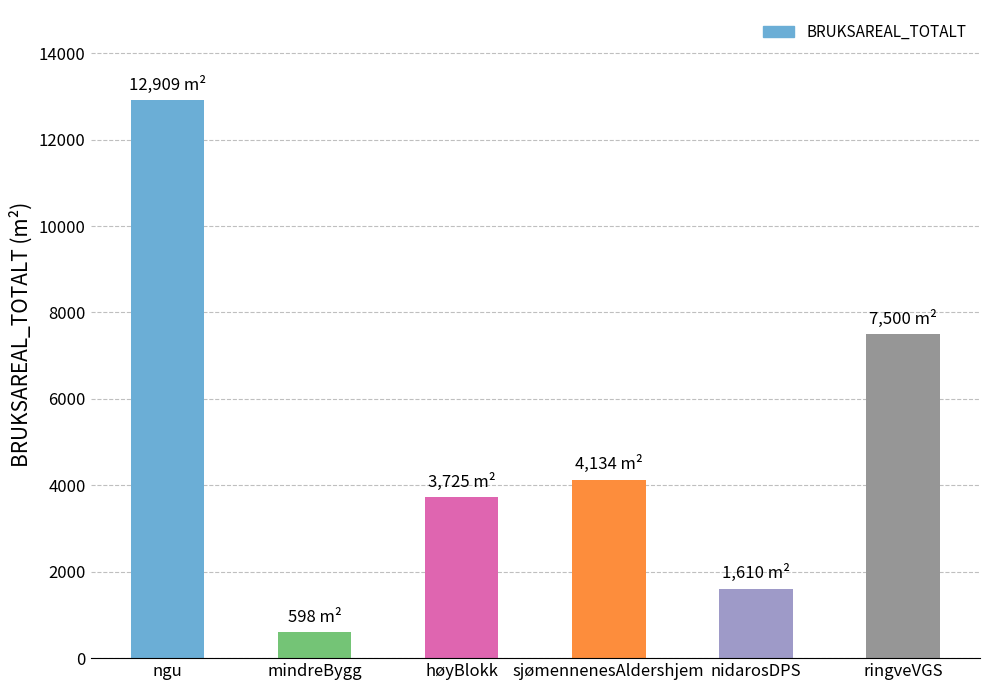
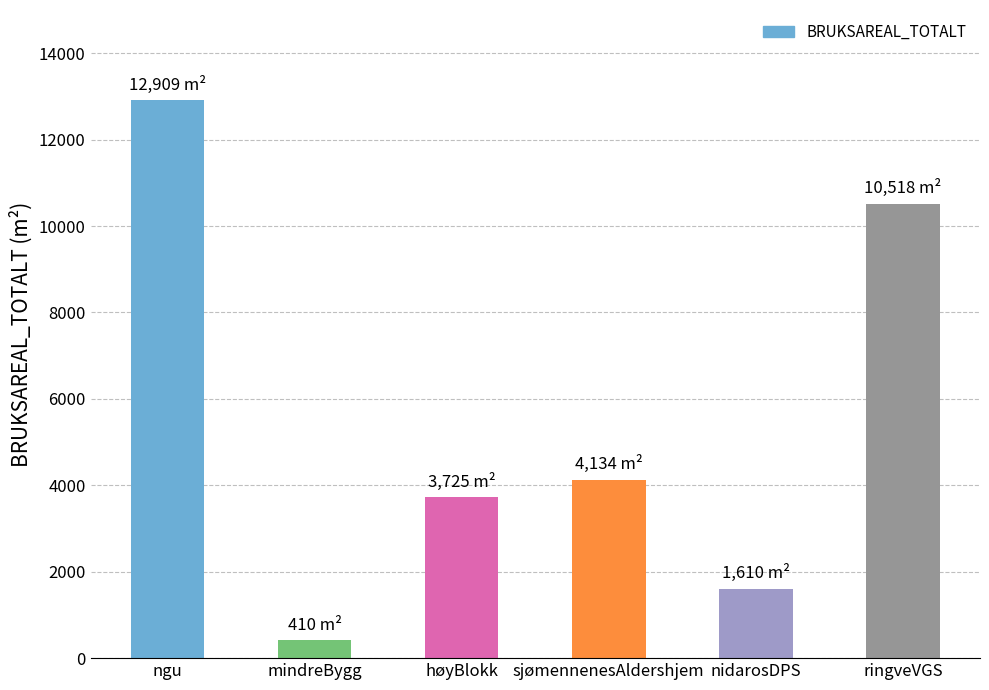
mindreBygg: 598 -> 410
ringveVGS: 7,500 -> 10,518
